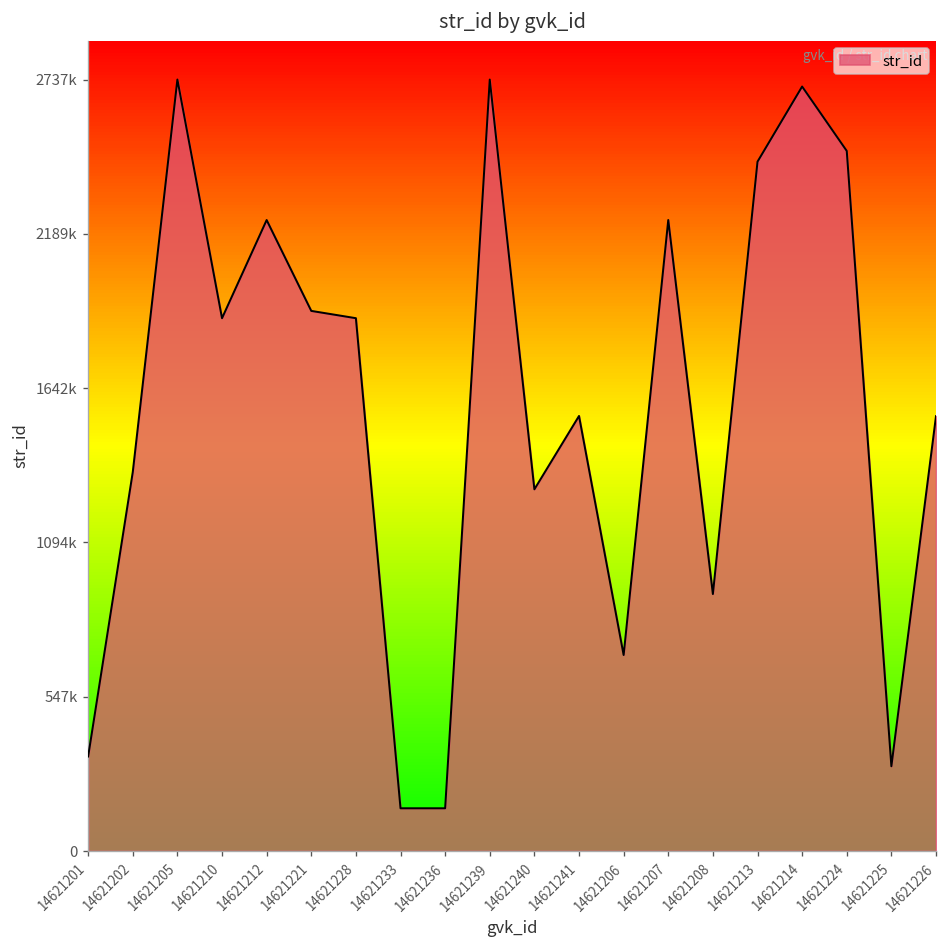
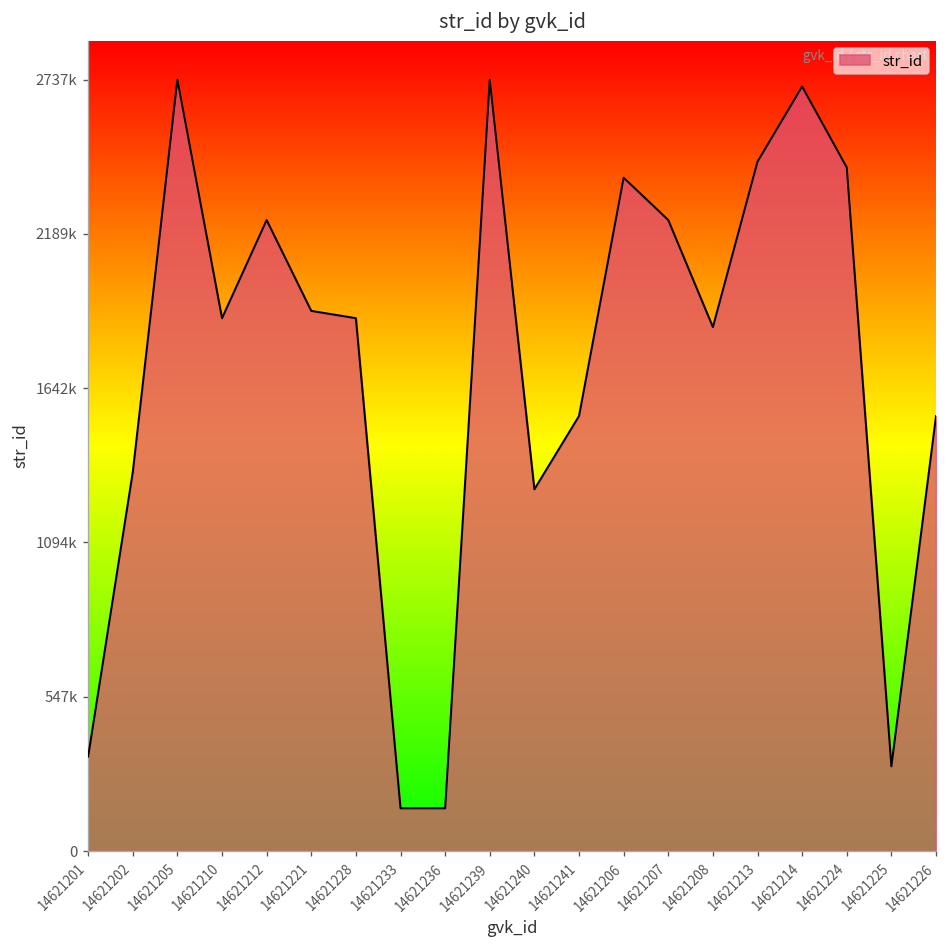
14621206: 700000 -> 2390000
14621208: 910000 -> 1860000
14621224: 2480000 -> 2430000
